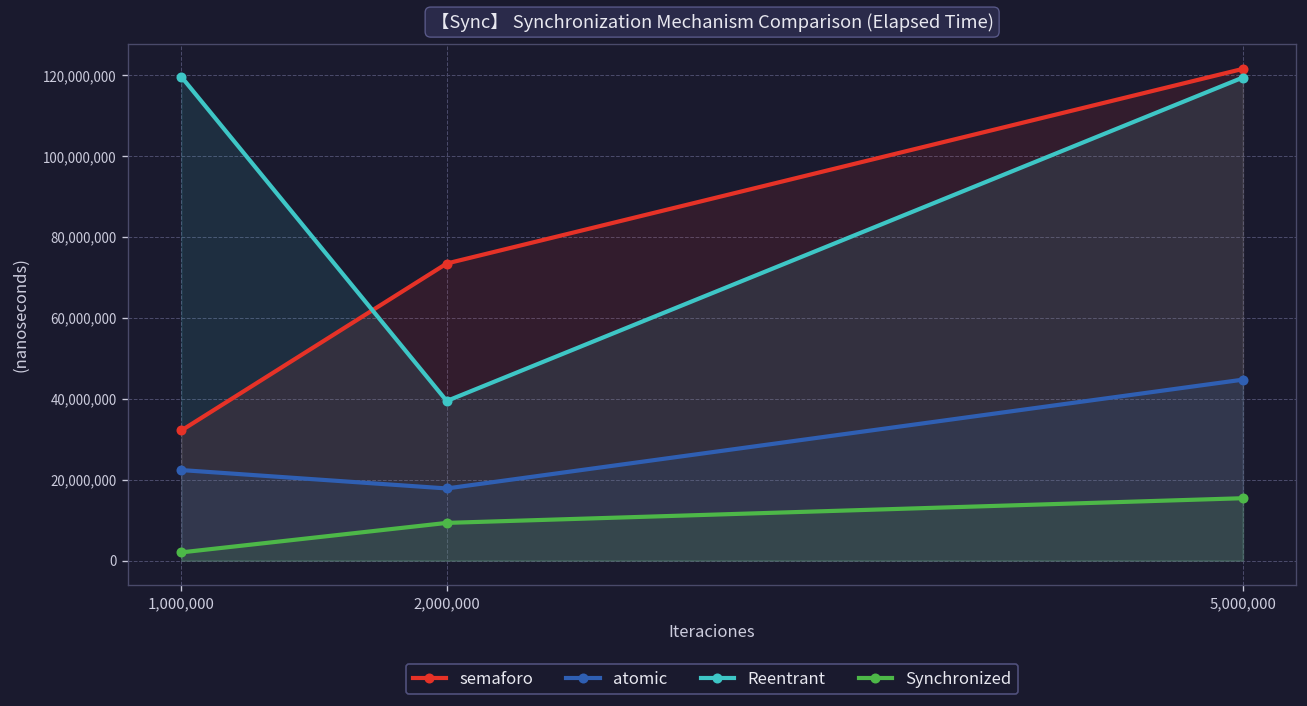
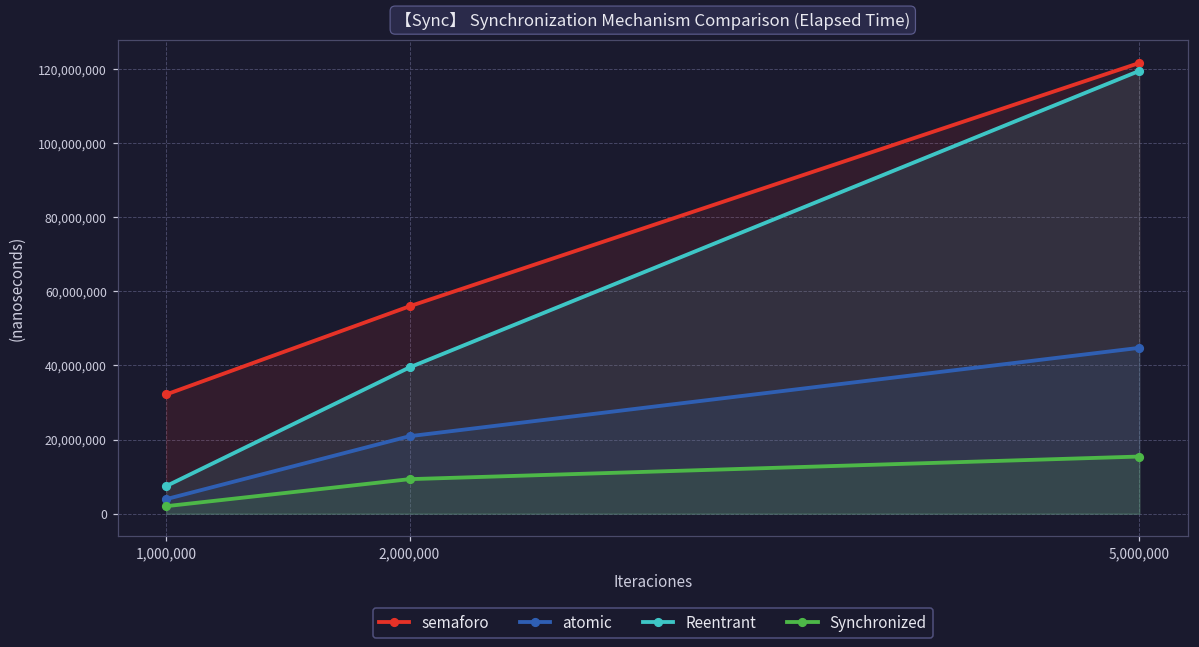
atomic, 1,000,000: 22,000,000 -> 4,000,000
Reentrant, 1,000,000: 120,000,000 -> 7,000,000
semaforo, 2,000,000: 73,000,000 -> 56,000,000
atomic, 2,000,000: 18,000,000 -> 21,000,000
